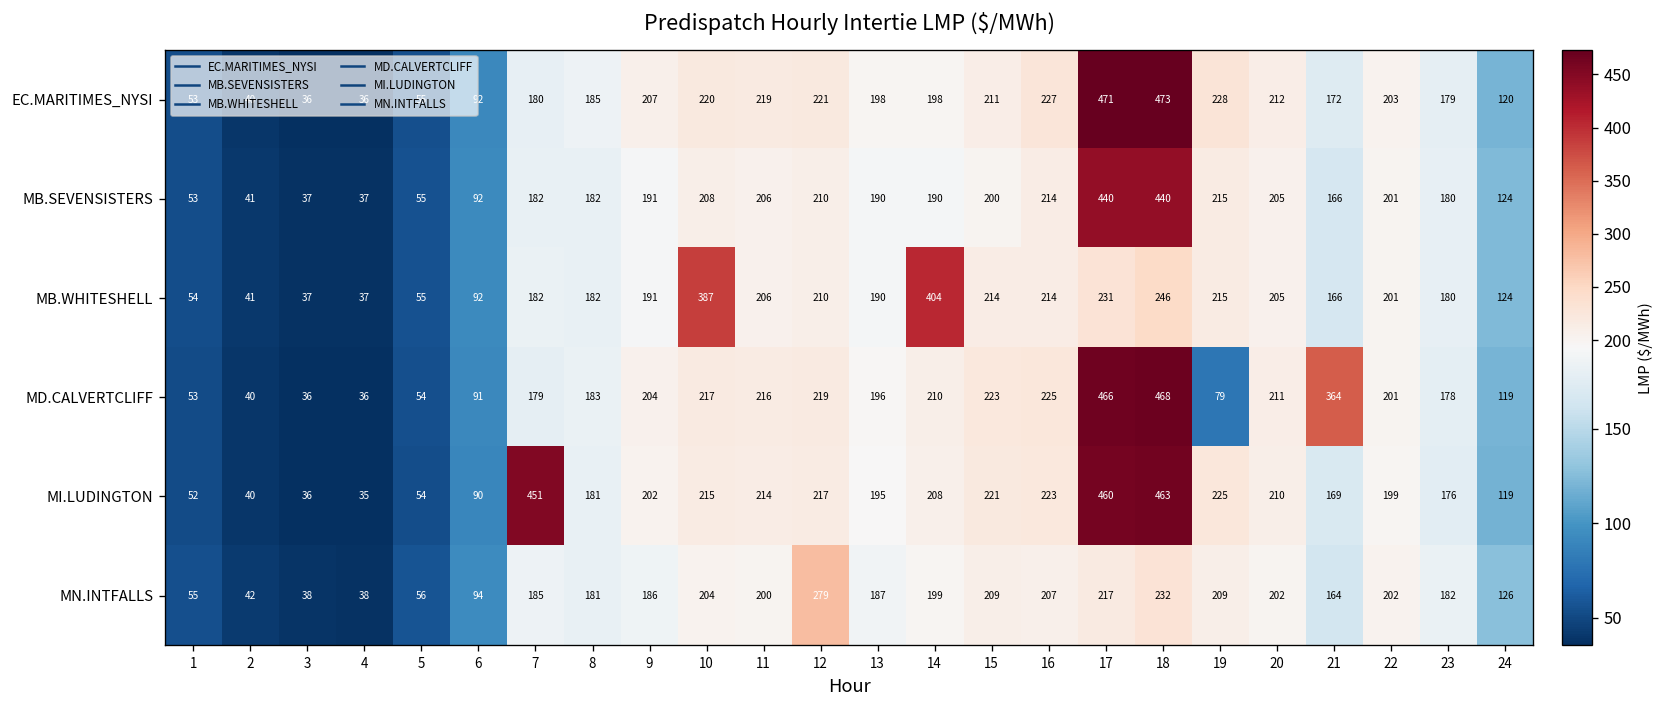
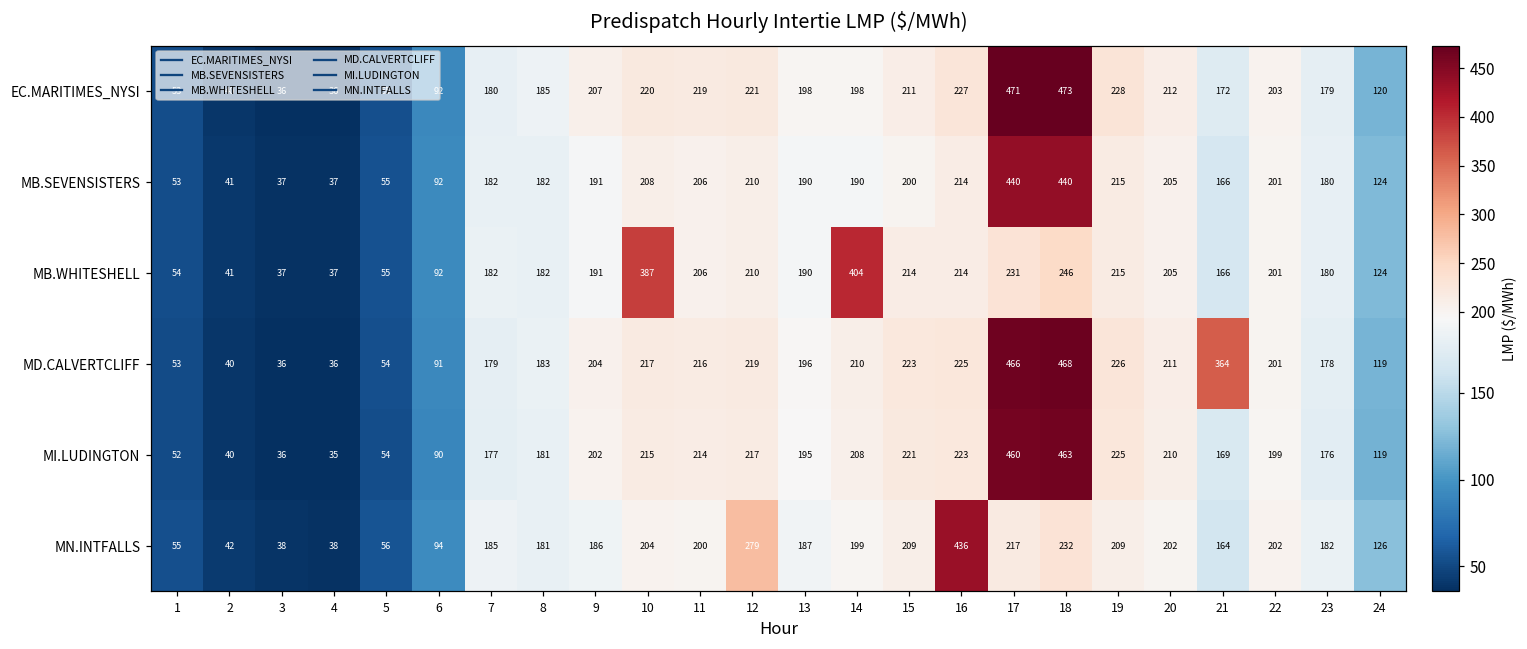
MD.CALVERTCLIFF, 19: 79 -> 226
MI.LUDINGTON, 7: 451 -> 177
MN.INTFALLS, 16: 207 -> 436
